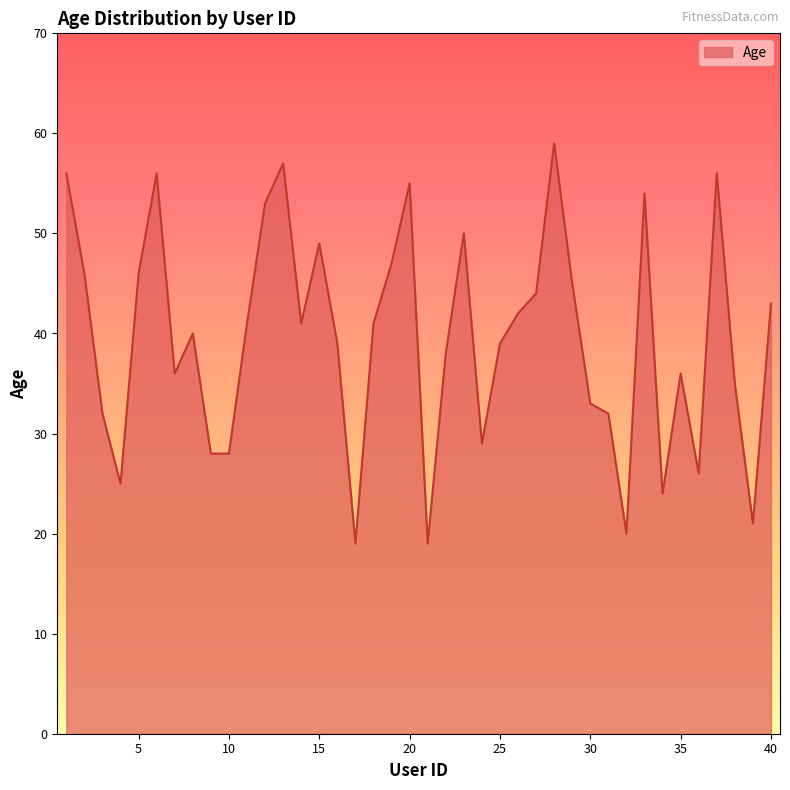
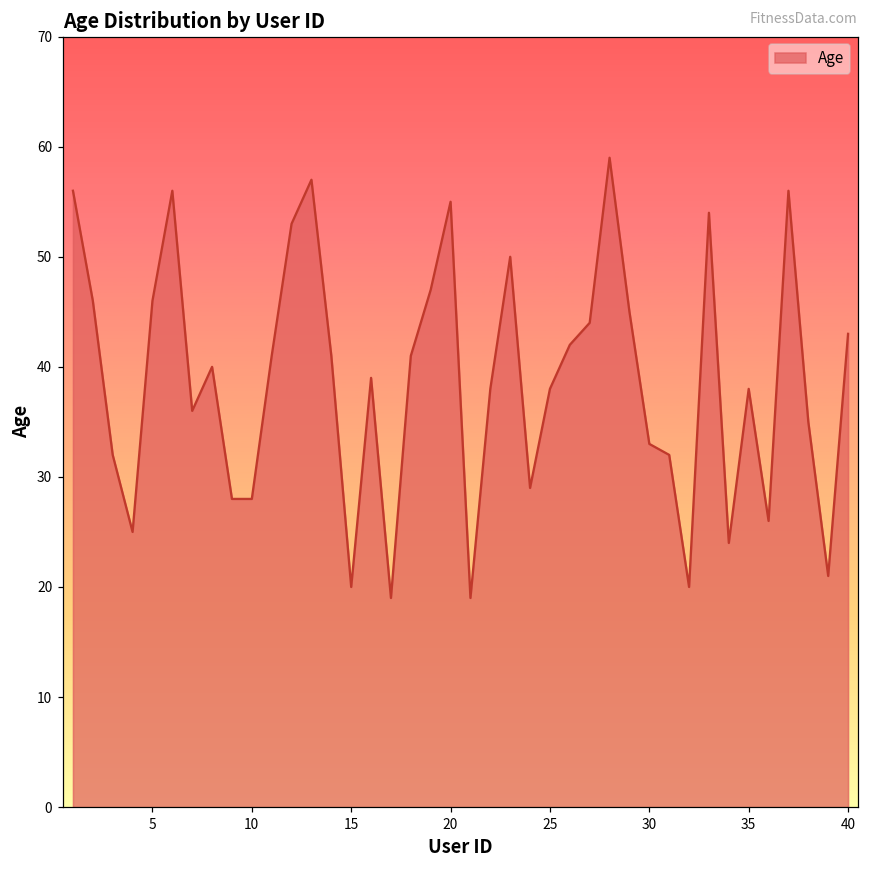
15: 49 -> 20
25: 39 -> 38
35: 36 -> 38
